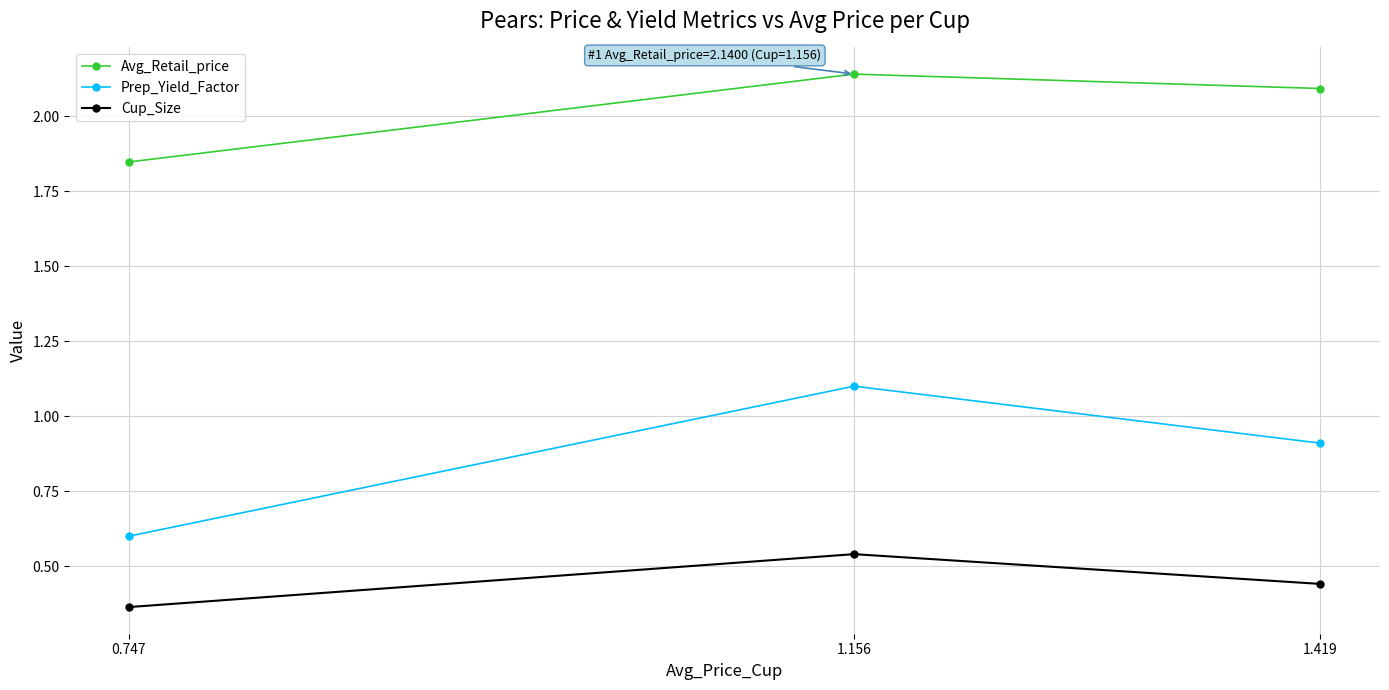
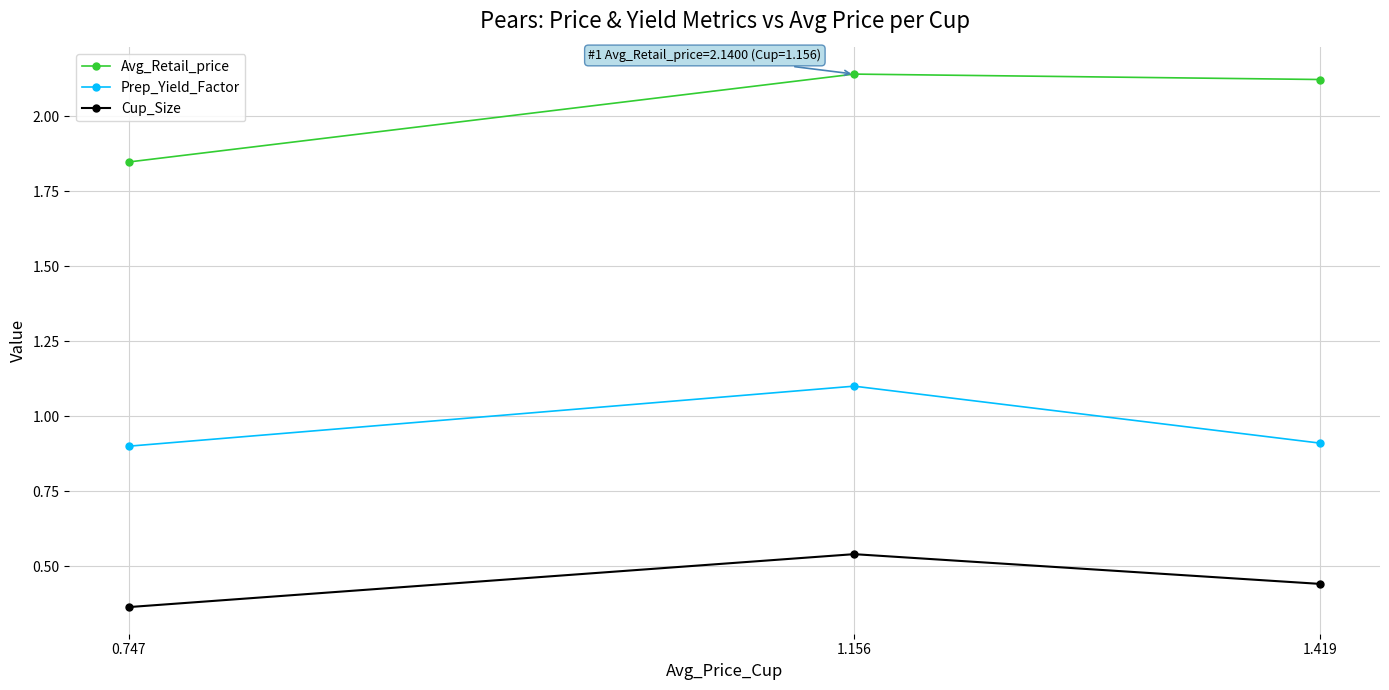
Prep_Yield_Factor, 0.747: 0.6 -> 0.9
Avg_Retail_price, 1.419: 2.09 -> 2.12
